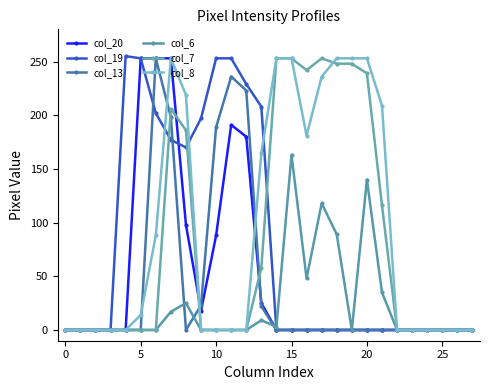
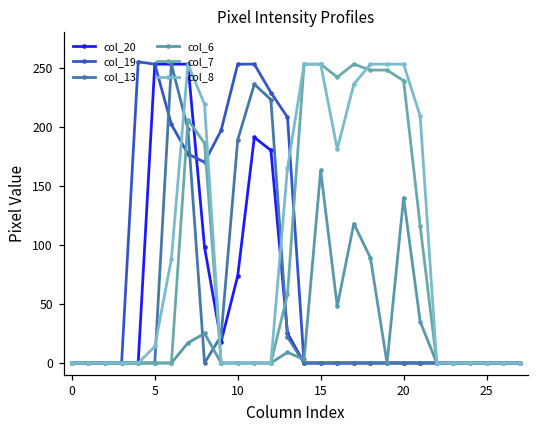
col_20, 10: 88 -> 74
